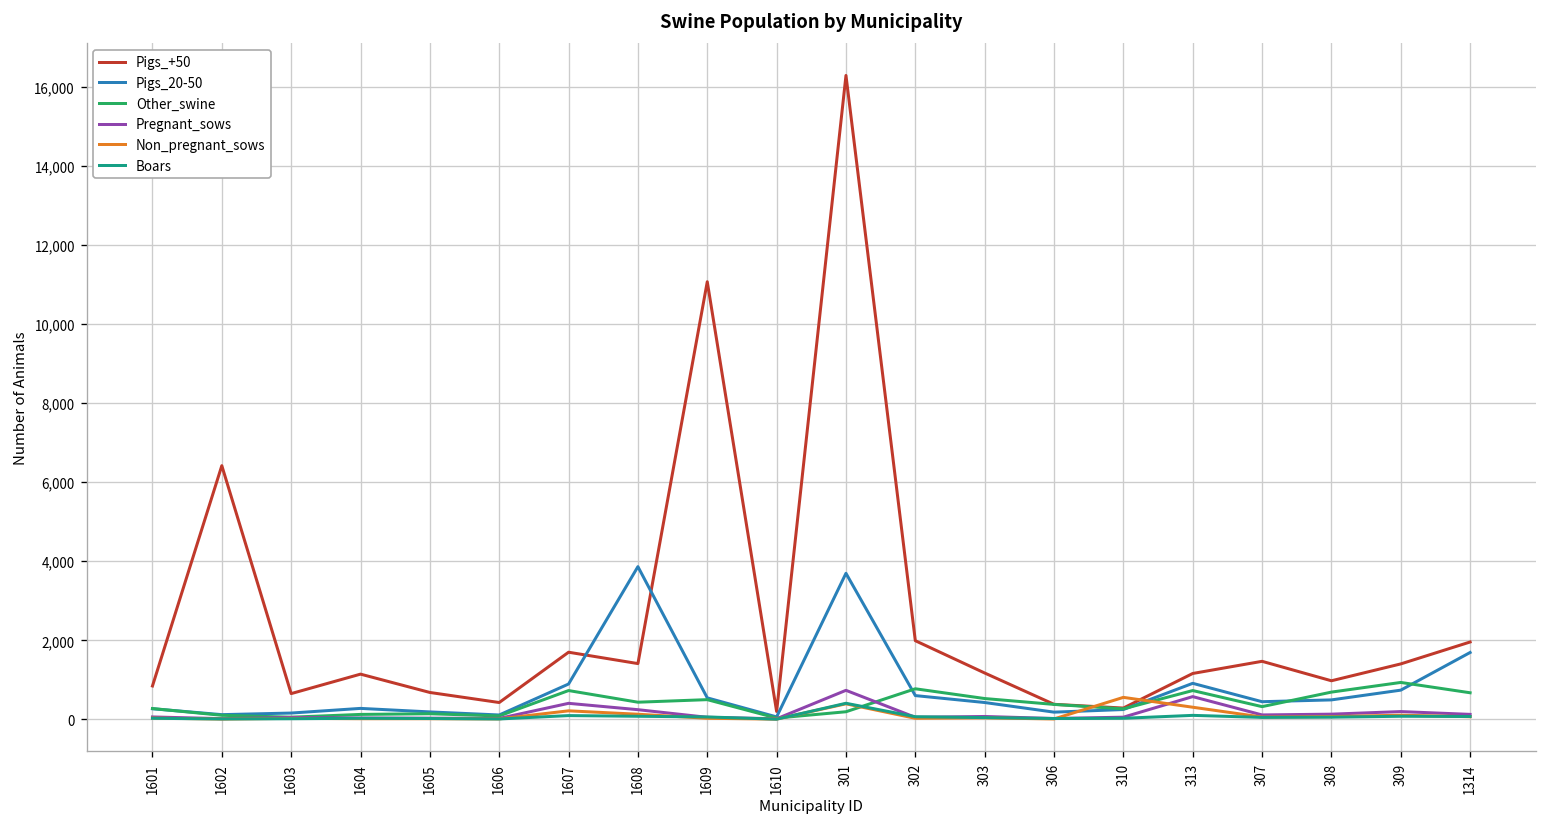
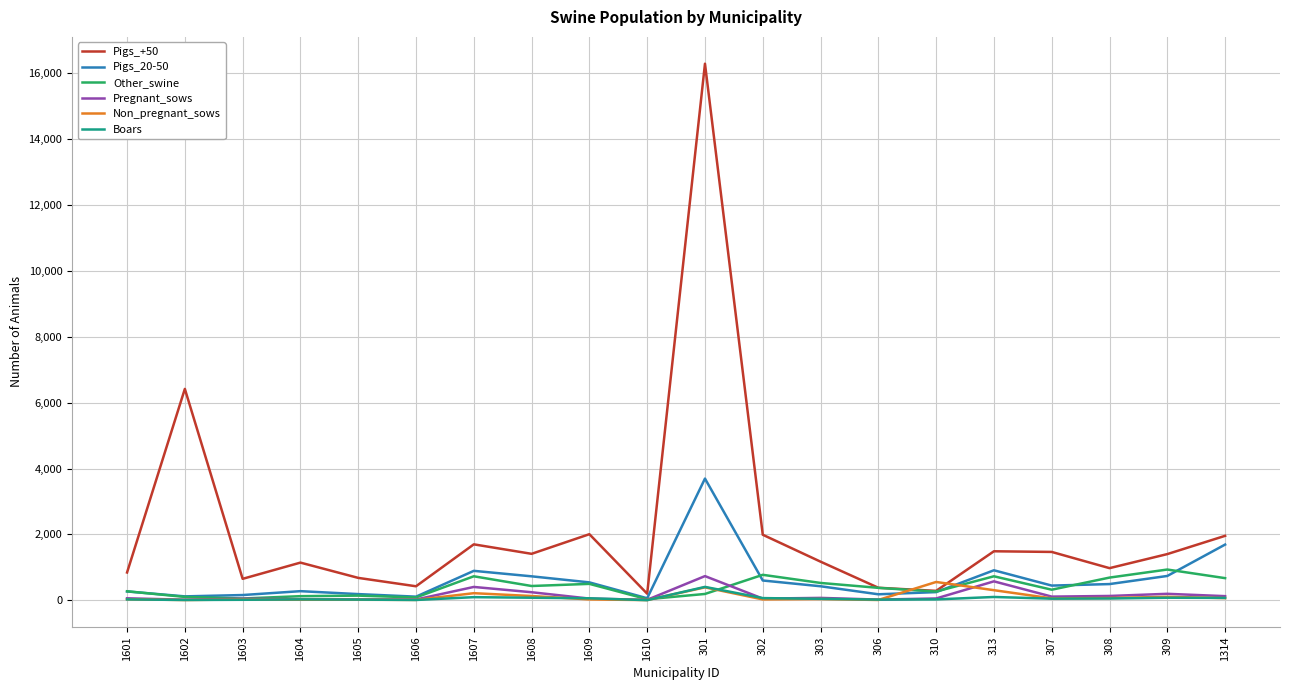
Pigs_20-50, 1608: 3,900 -> 700
Pigs_+50, 1609: 11,100 -> 2,000
Pigs_+50, 313: 1,200 -> 1,500
